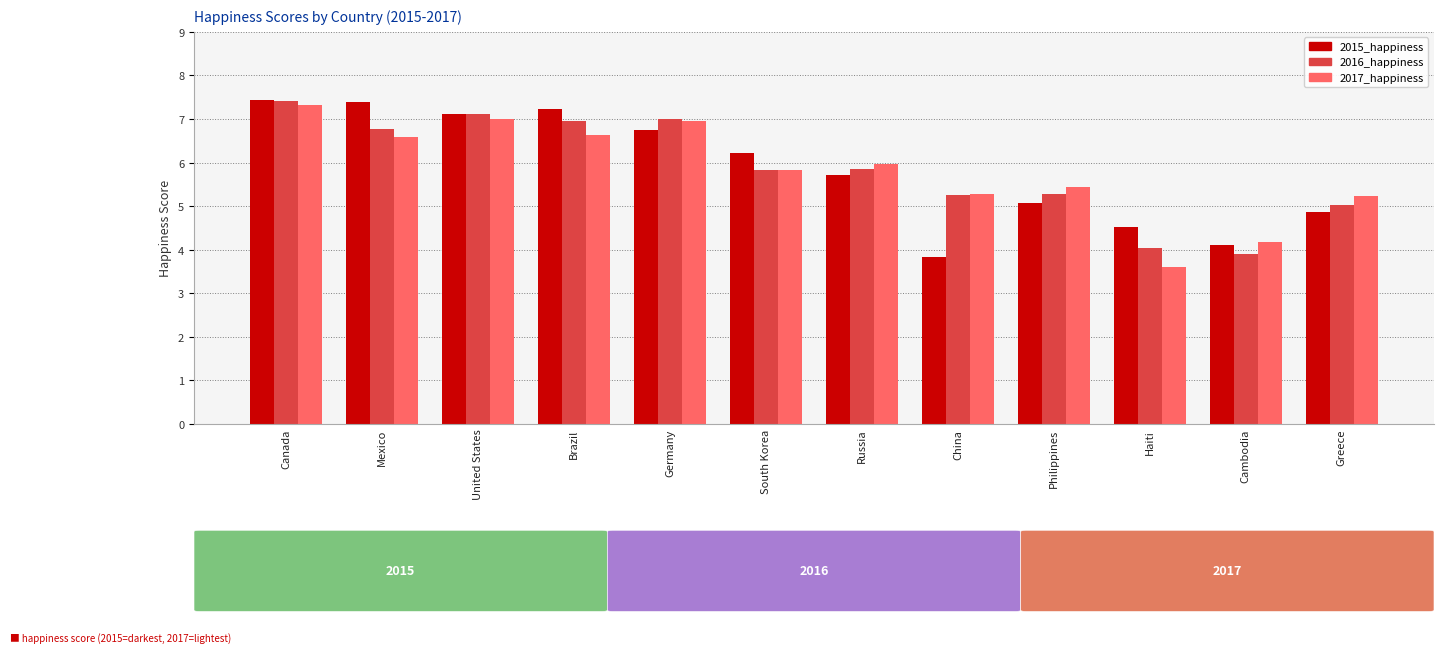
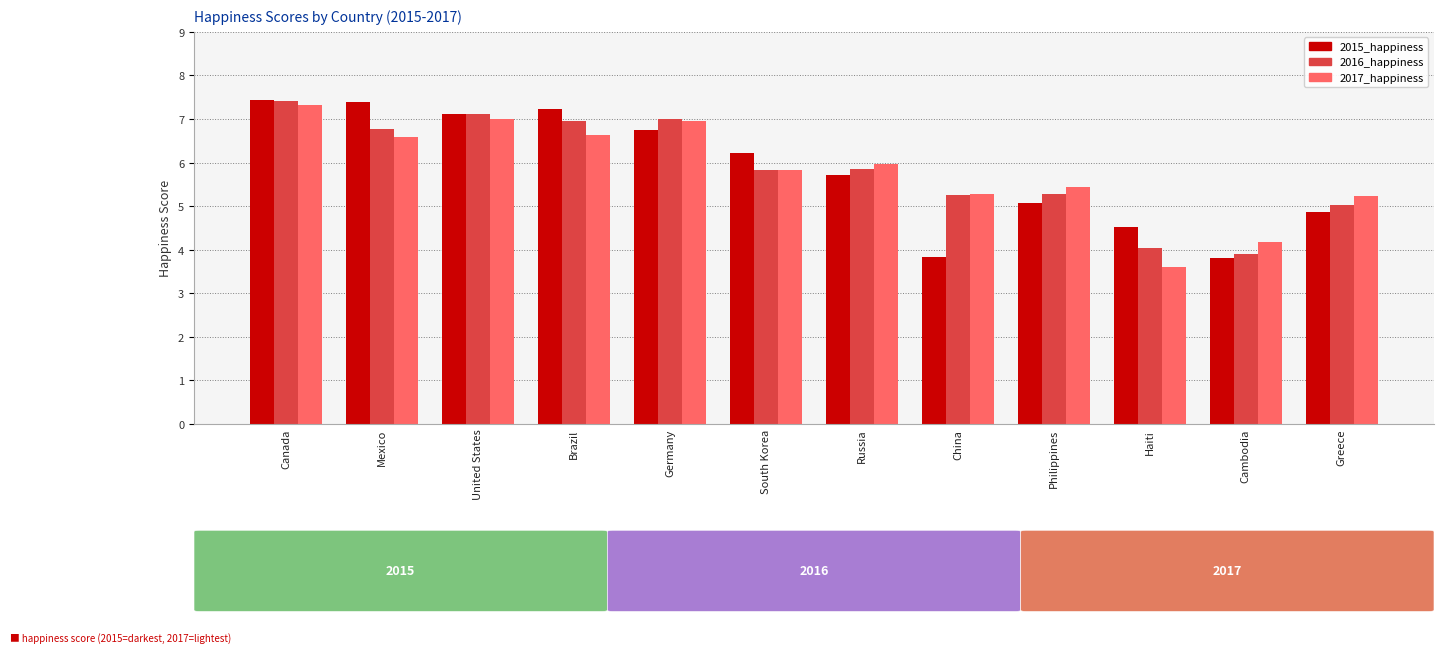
2015_happiness, Cambodia: 4.1 -> 3.8
